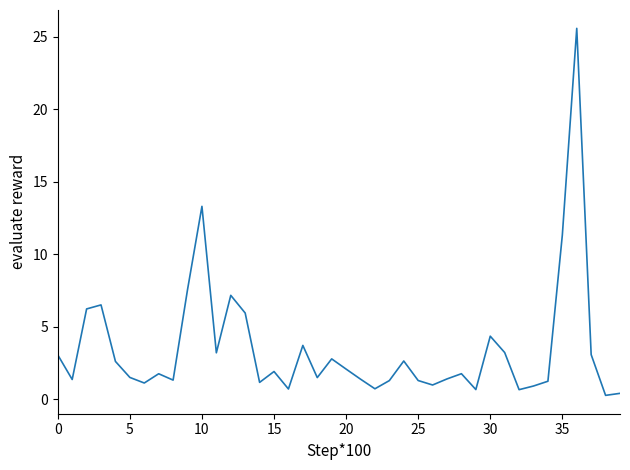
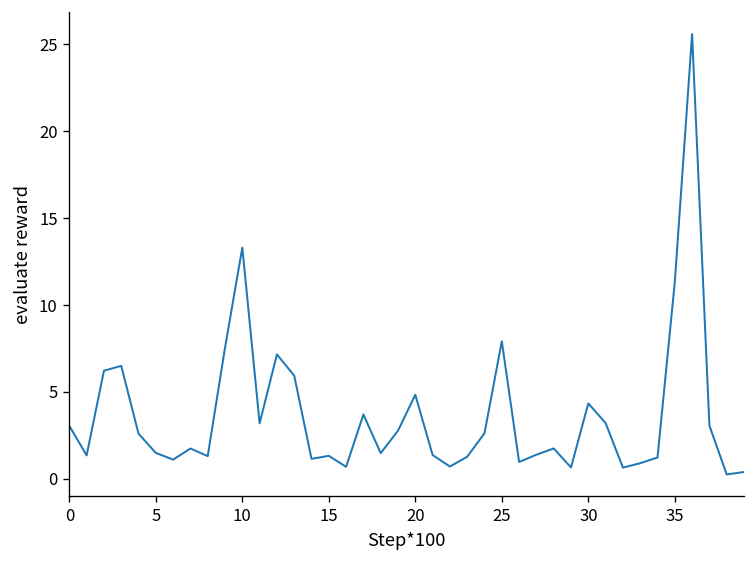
15: 1.9 -> 1.3
20: 2.1 -> 4.8
25: 1.3 -> 7.9
